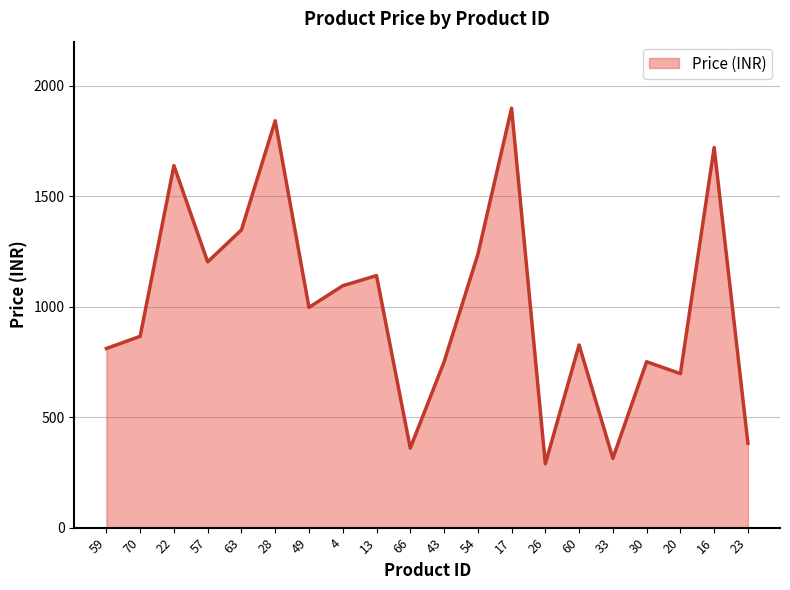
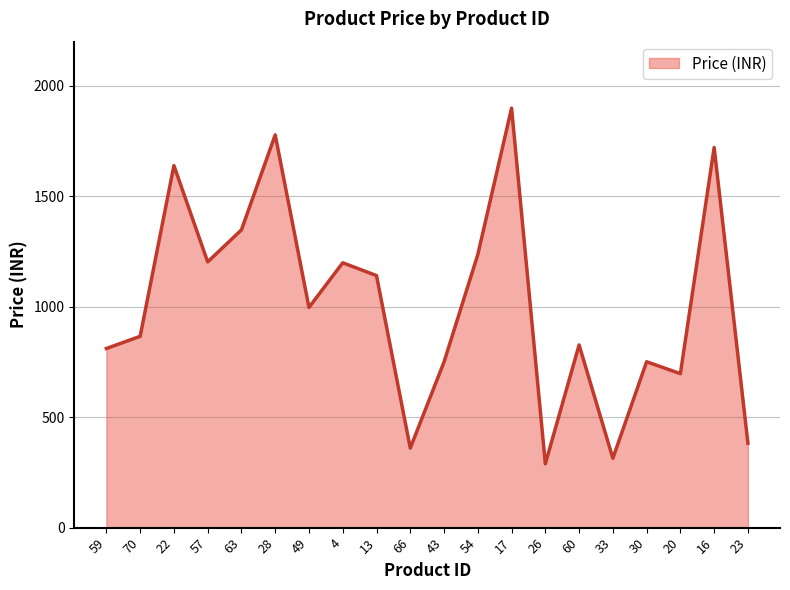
28: 1840 -> 1780
4: 1100 -> 1200
